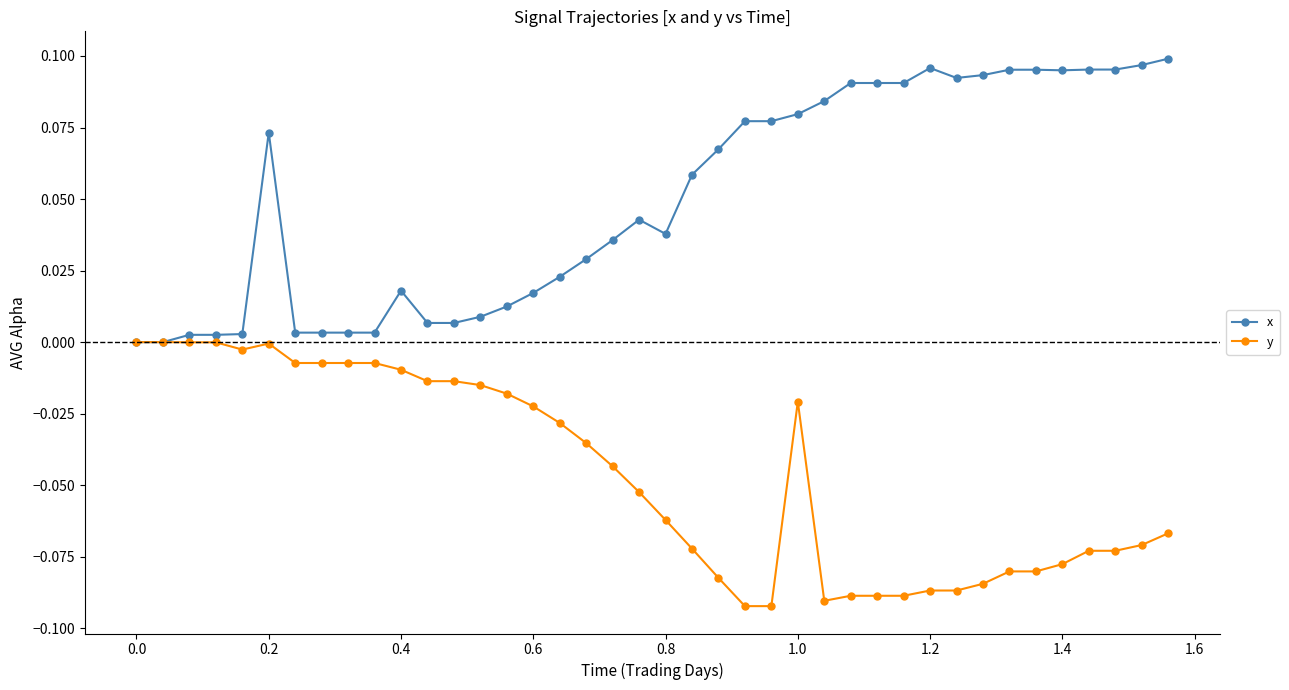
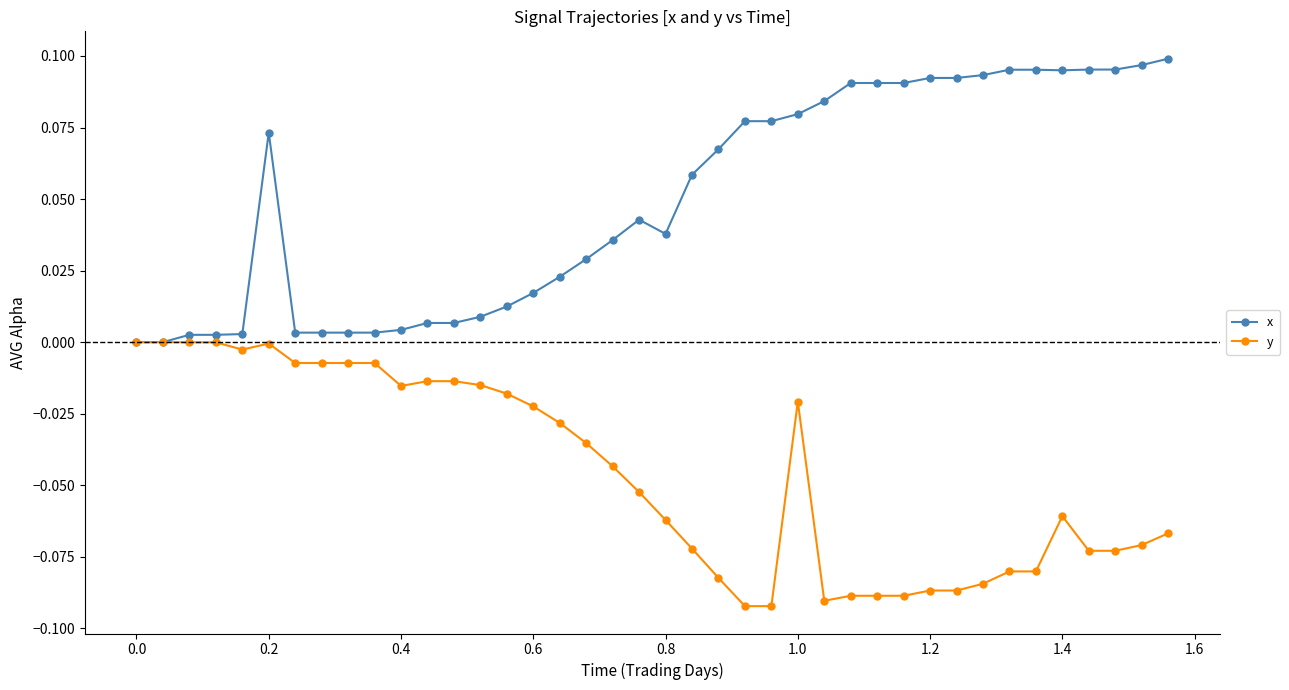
x, 0.4: 0.018 -> 0.004
y, 0.4: -0.010 -> -0.015
x, 1.2: 0.096 -> 0.092
y, 1.4: -0.078 -> -0.061
